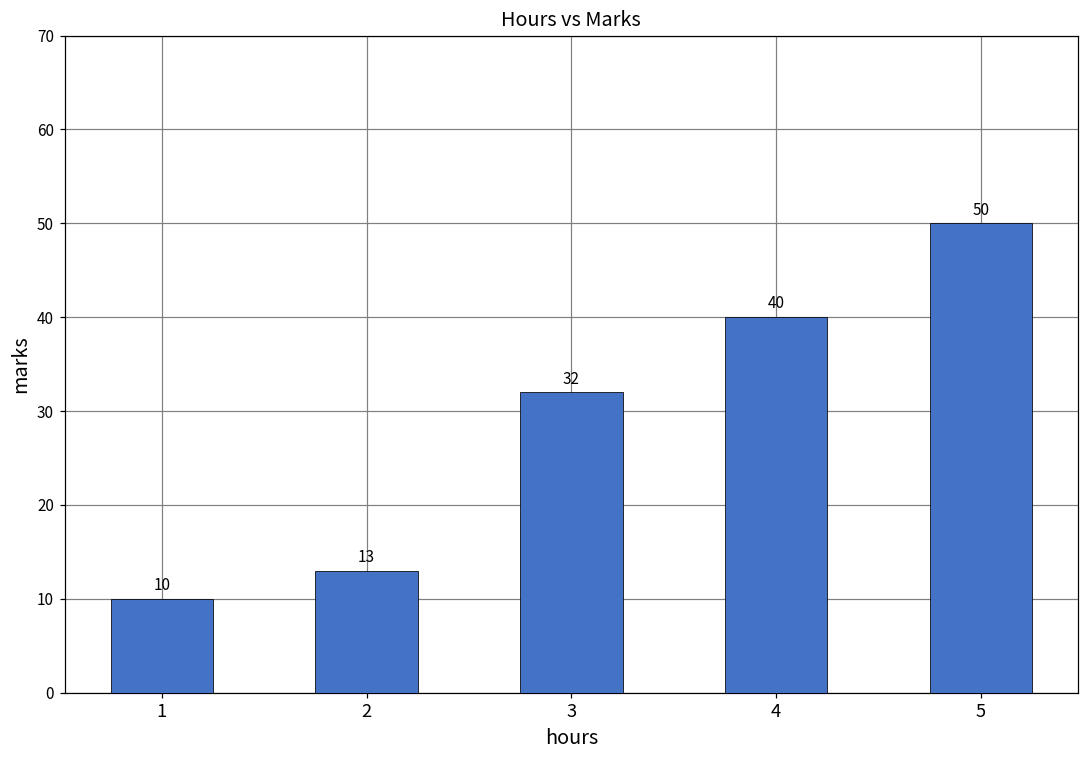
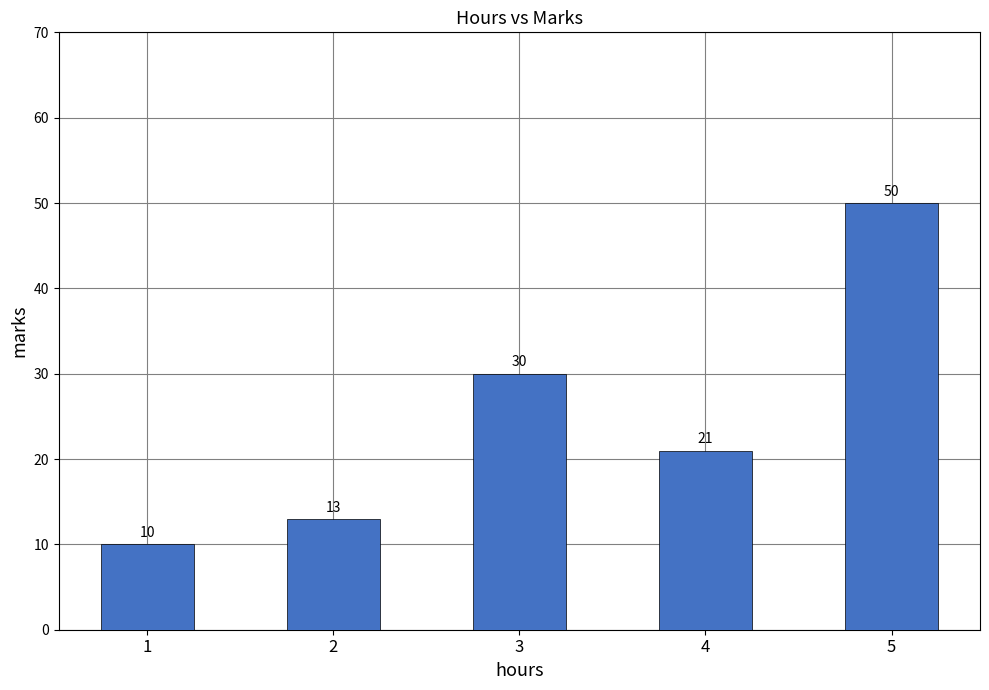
3: 32 -> 30
4: 40 -> 21
